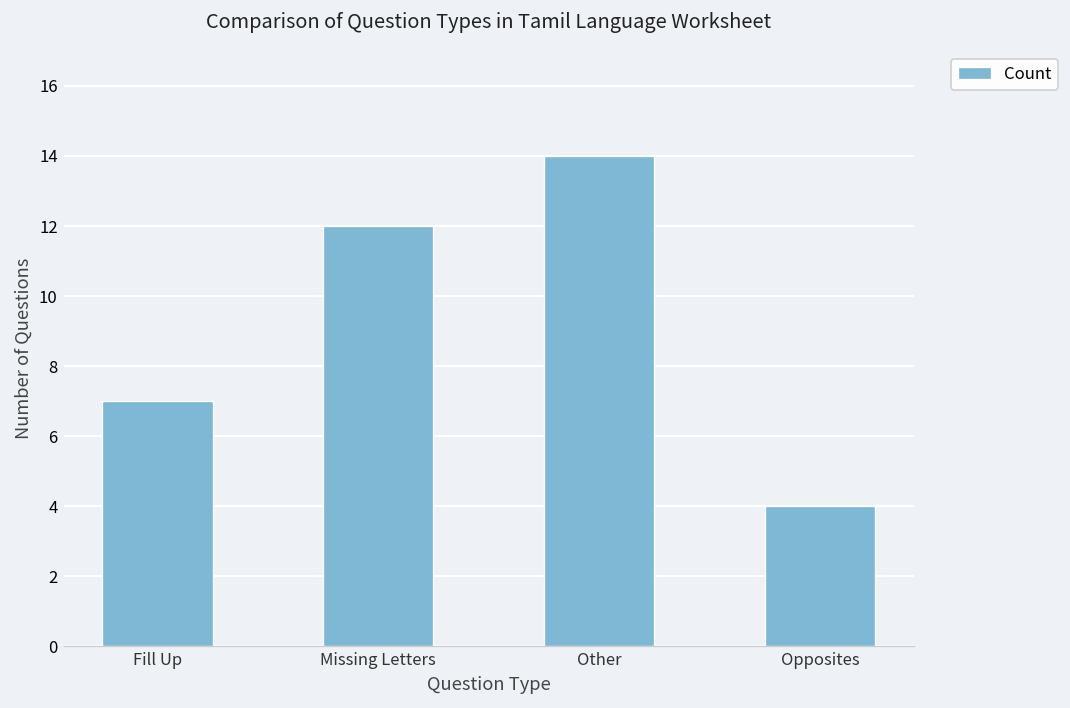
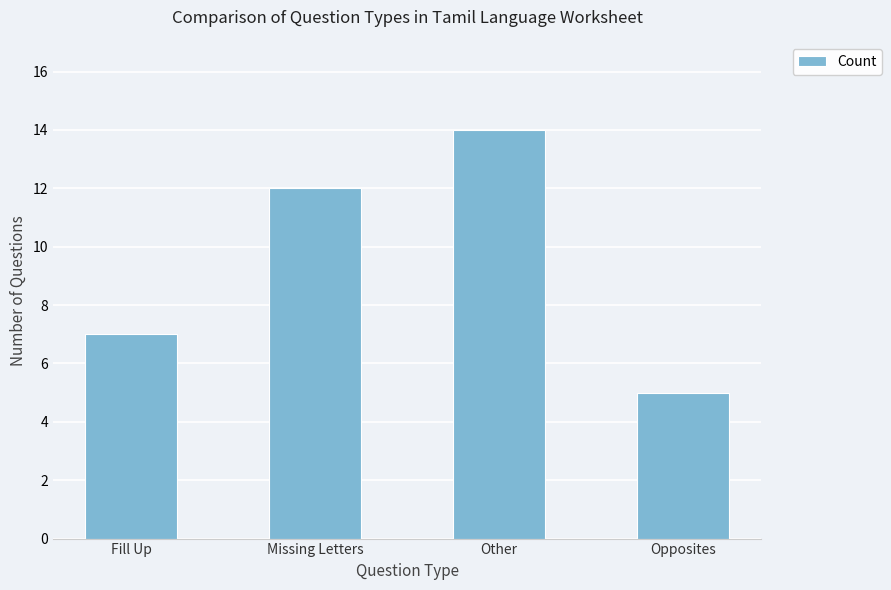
Opposites: 4 -> 5
